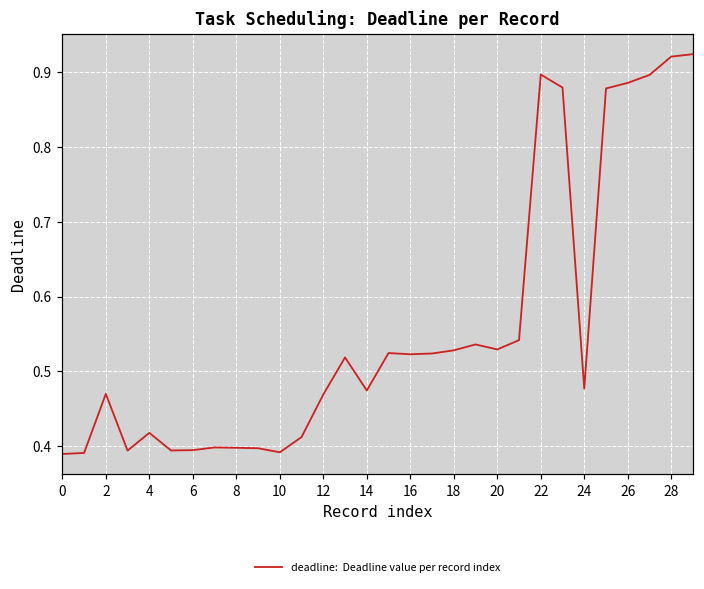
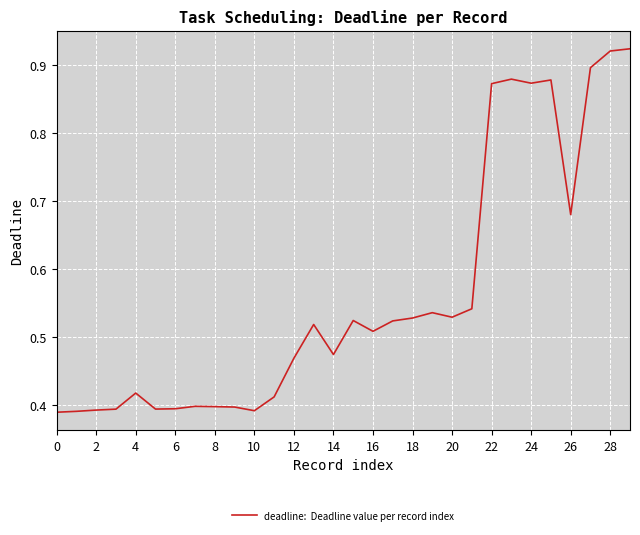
2: 0.47 -> 0.39
16: 0.52 -> 0.51
22: 0.90 -> 0.87
24: 0.48 -> 0.87
26: 0.89 -> 0.68
